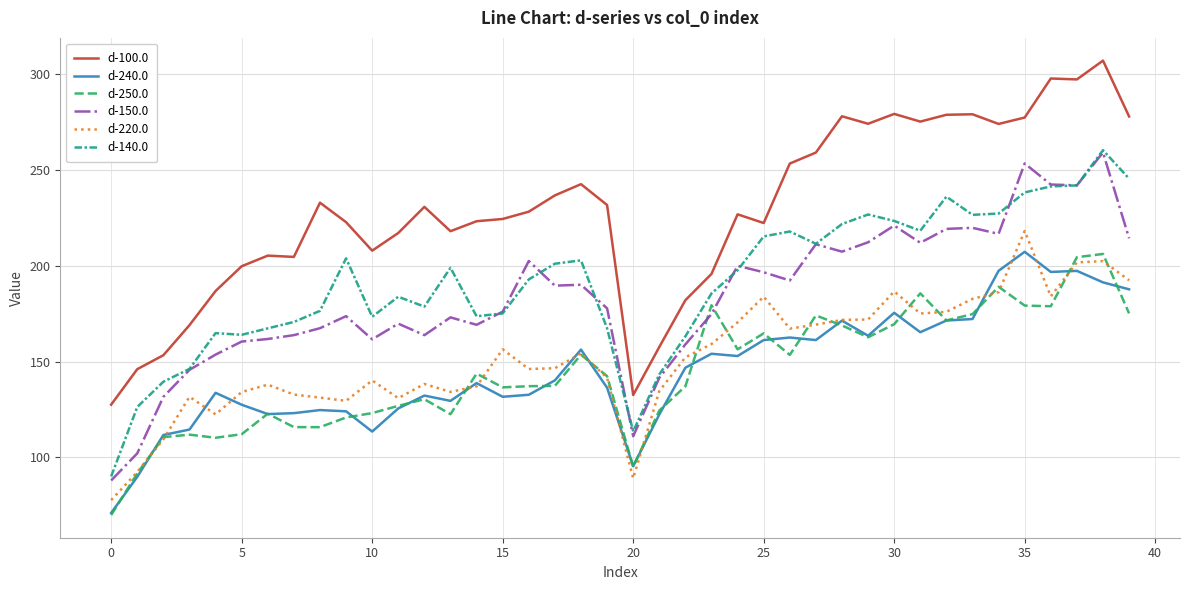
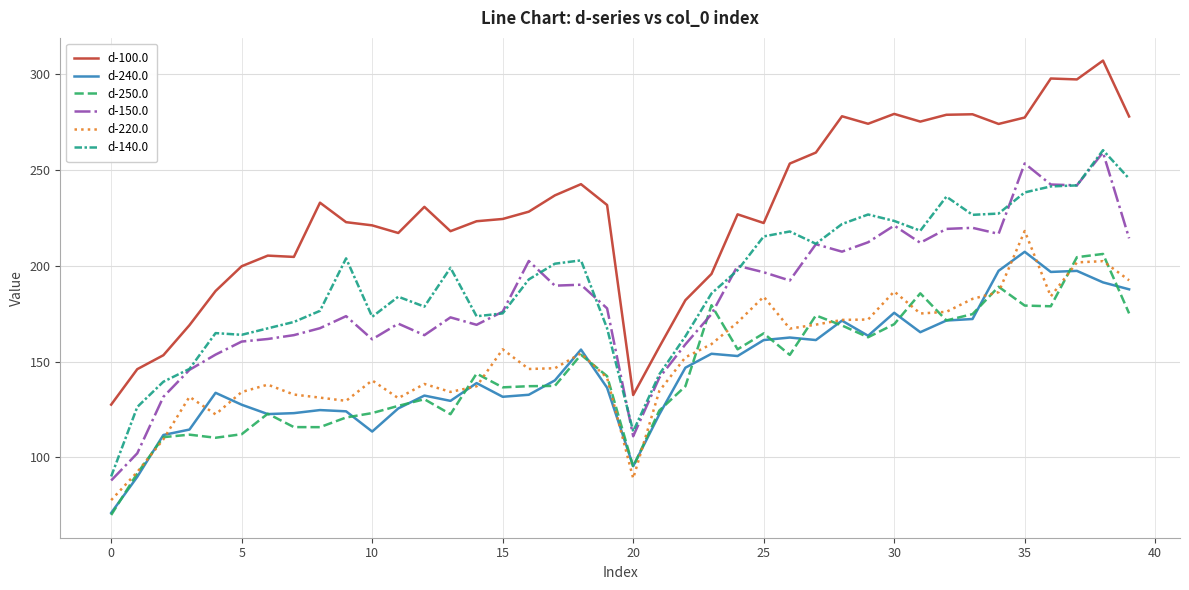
d-100.0, 10: 208 -> 221
